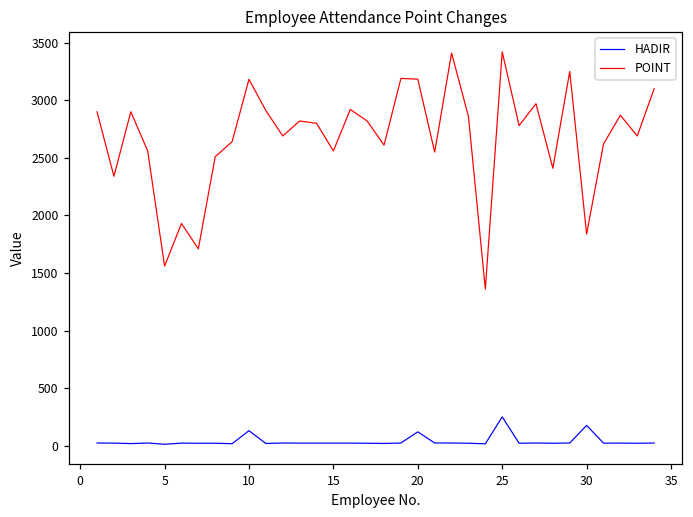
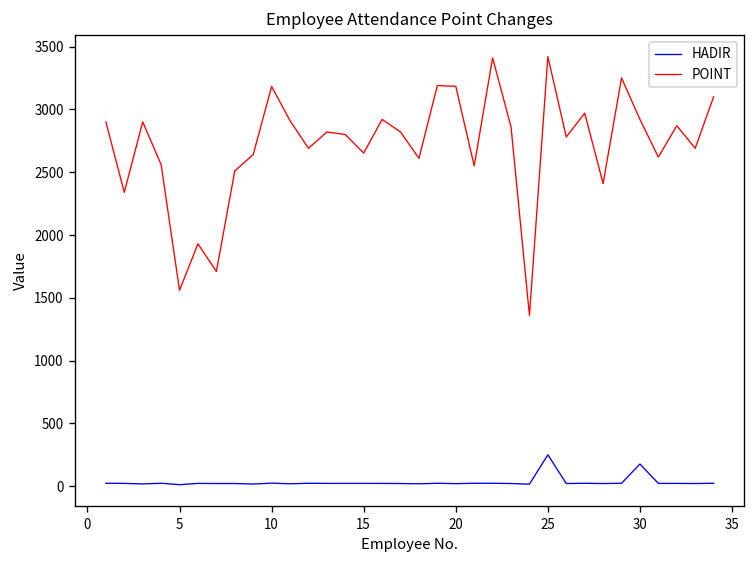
HADIR, 10: 130 -> 30
POINT, 15: 2560 -> 2650
HADIR, 20: 120 -> 20
POINT, 30: 1840 -> 2920
